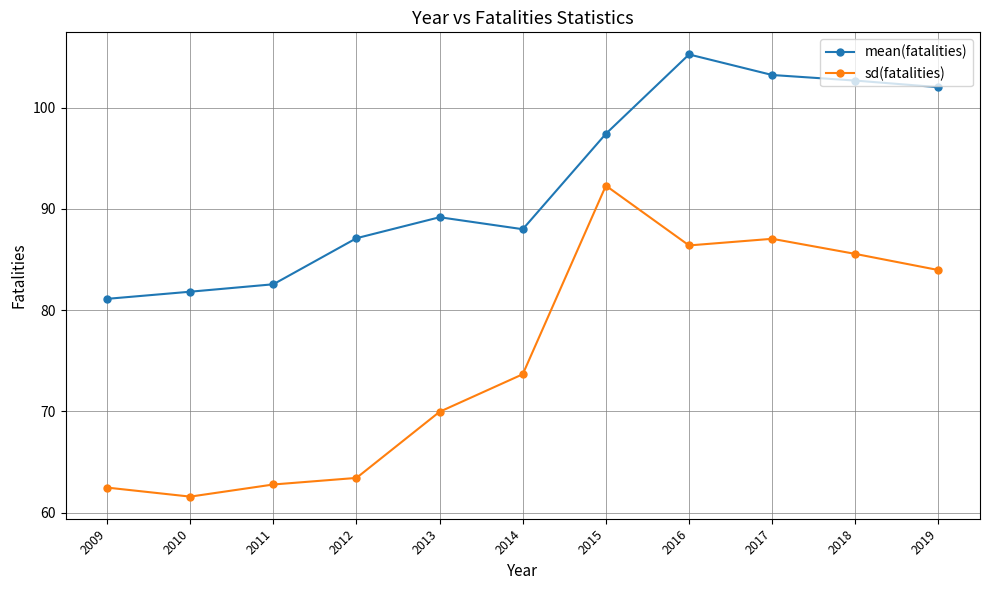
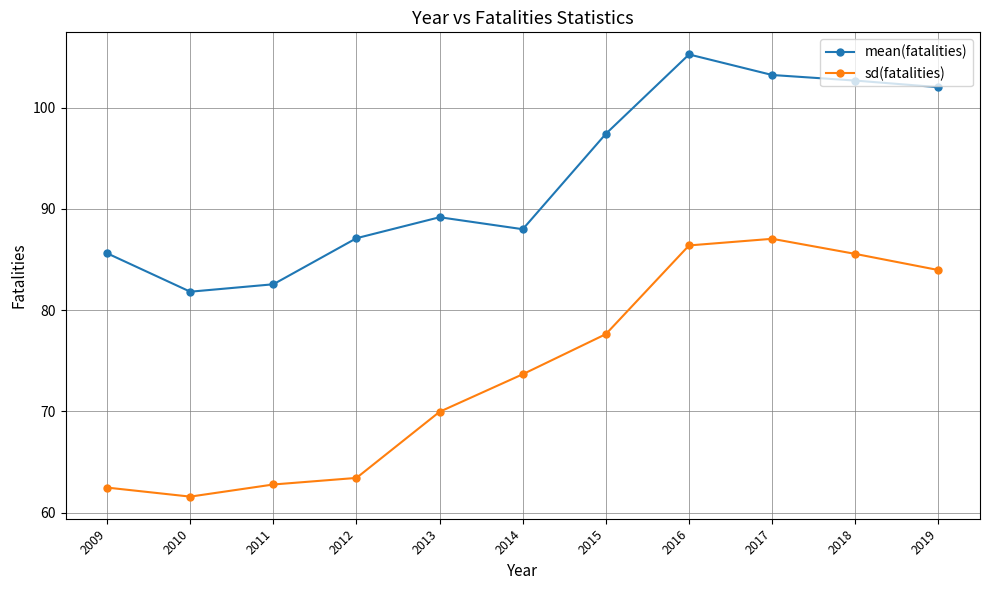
mean(fatalities), 2009: 81.1 -> 85.6
sd(fatalities), 2015: 92.3 -> 77.6
